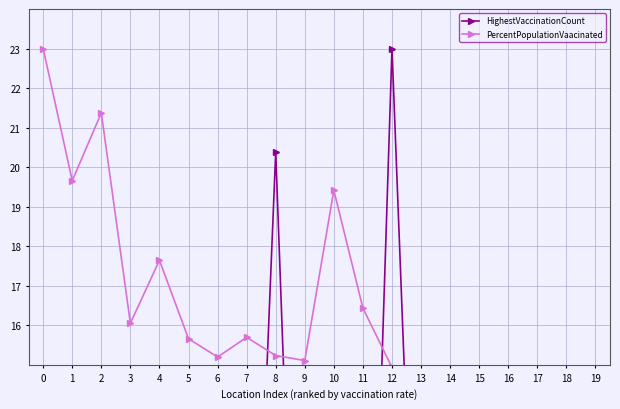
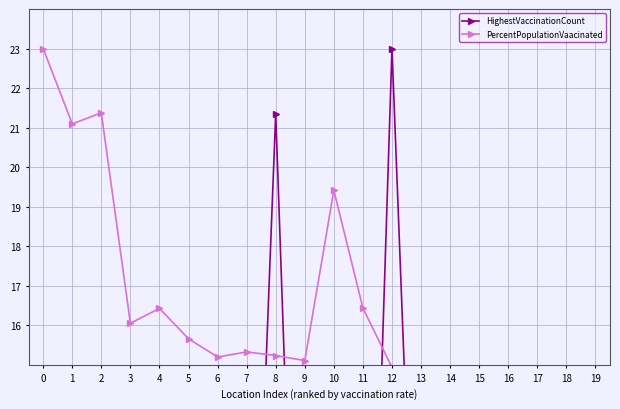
PercentPopulationVaacinated, 1: 19.7 -> 21.1
PercentPopulationVaacinated, 4: 17.6 -> 16.4
PercentPopulationVaacinated, 7: 15.7 -> 15.3
HighestVaccinationCount, 8: 20.4 -> 21.4
